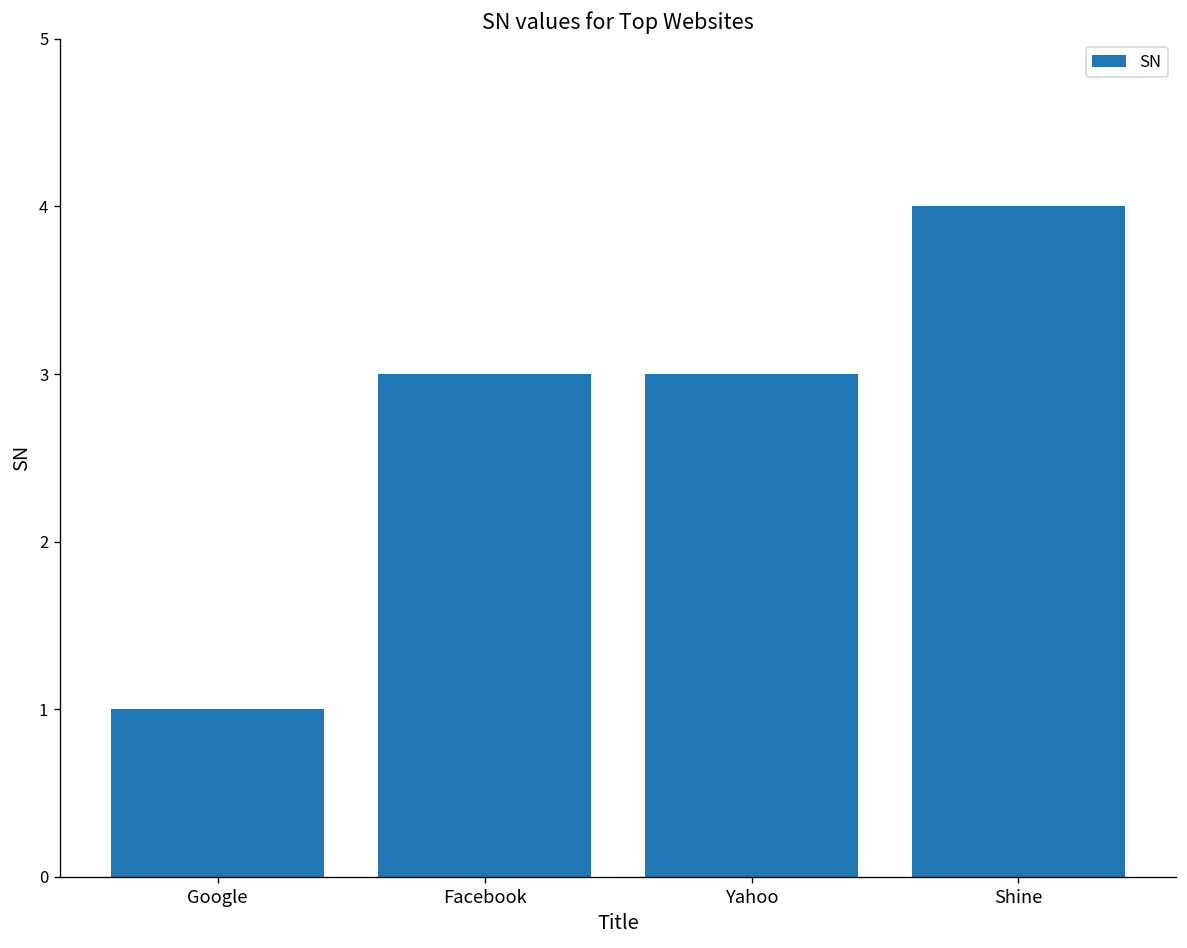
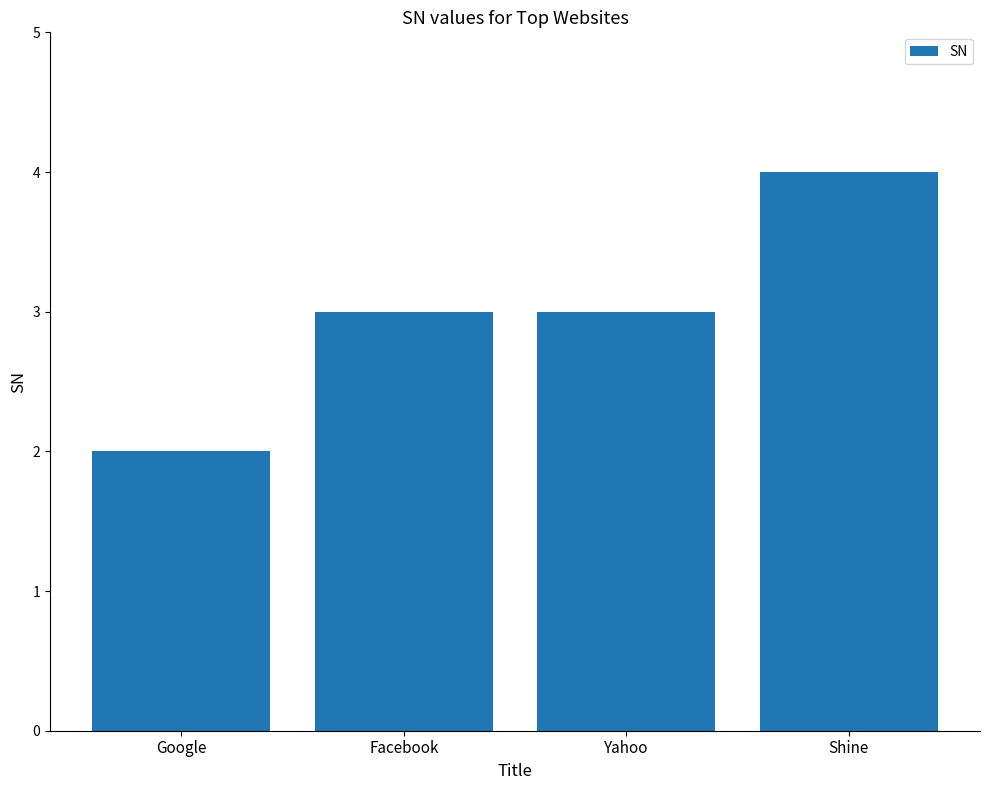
Google: 1 -> 2
